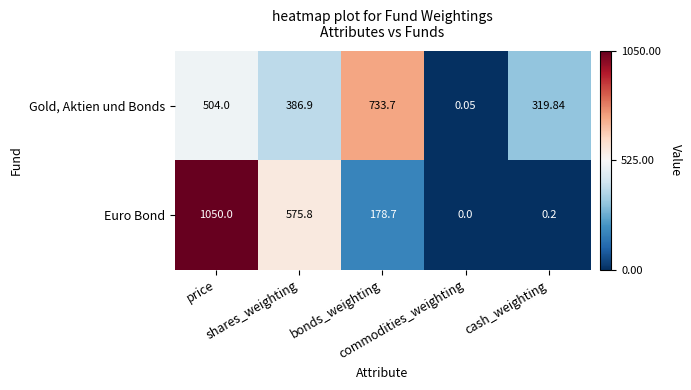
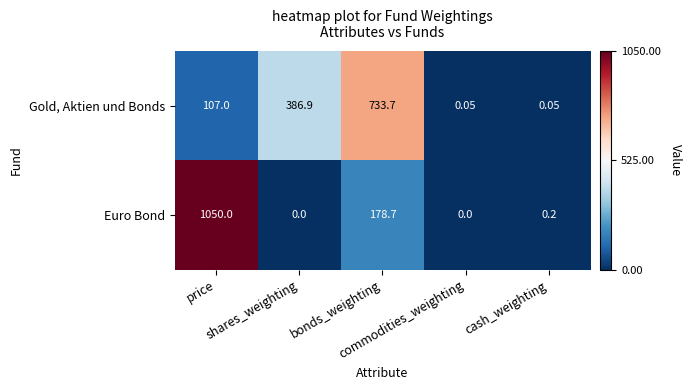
Gold, Aktien und Bonds, price: 504.0 -> 107.0
Gold, Aktien und Bonds, cash_weighting: 319.84 -> 0.05
Euro Bond, shares_weighting: 575.8 -> 0.0
